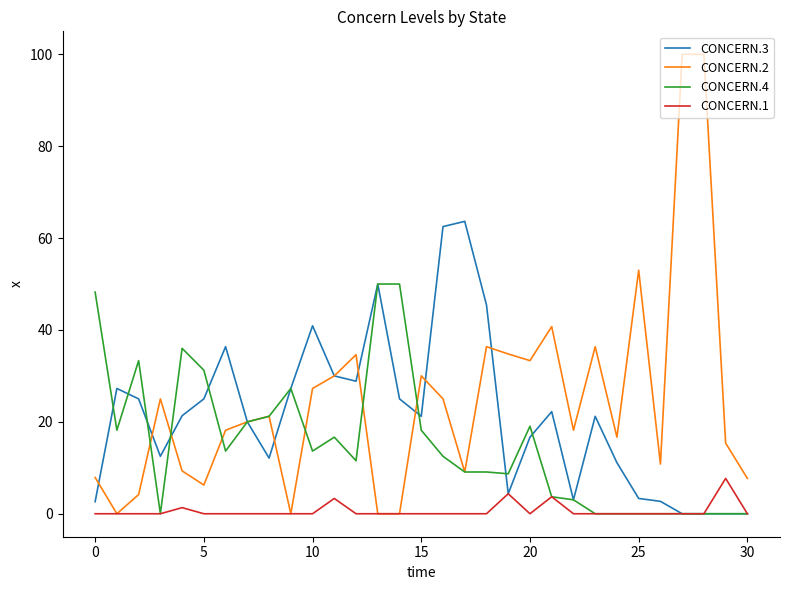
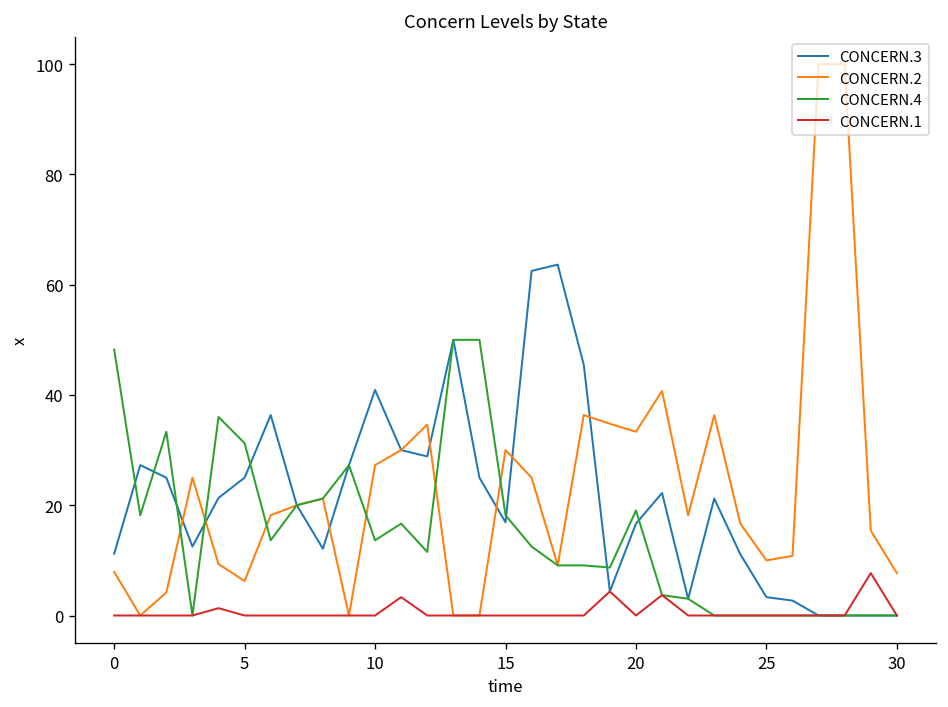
CONCERN.3, 0: 3 -> 11
CONCERN.3, 15: 21 -> 17
CONCERN.2, 25: 53 -> 10
